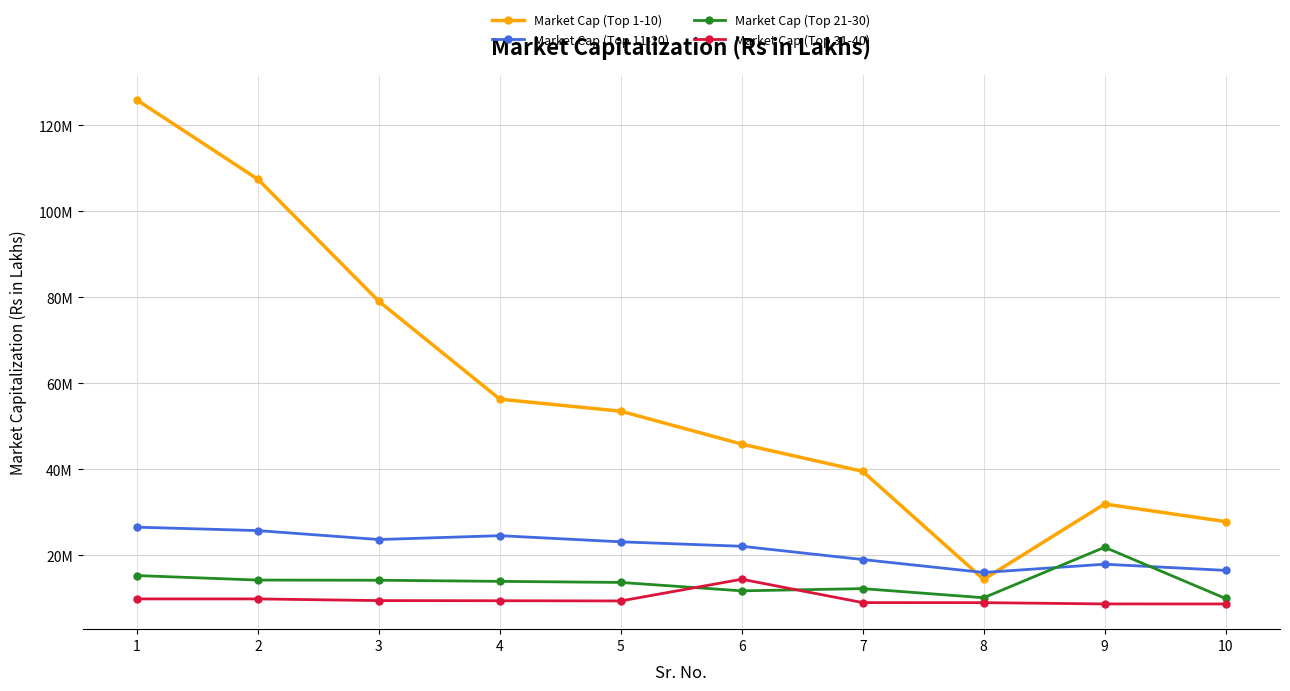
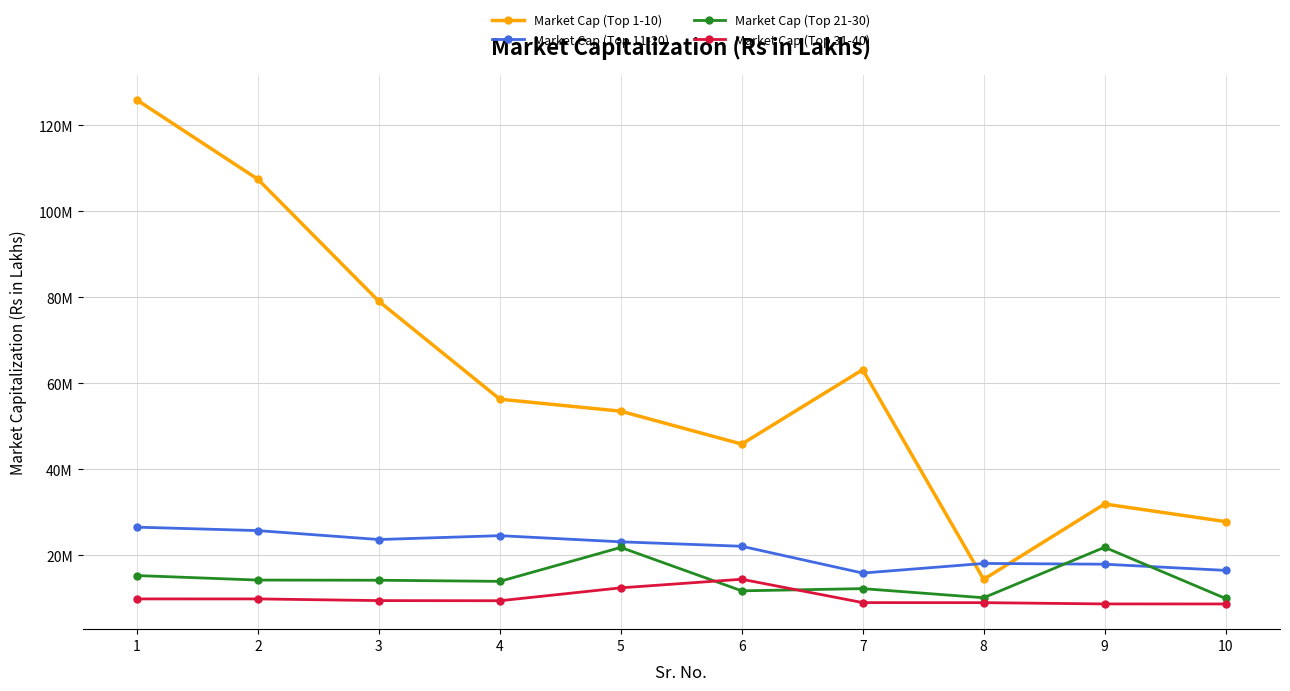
Market Cap (Top 21-30), 5: 14000000 -> 22000000
Market Cap (Top 31-40), 5: 9000000 -> 12000000
Market Cap (Top 1-10), 7: 39000000 -> 63000000
Market Cap (Top 11-20), 7: 19000000 -> 16000000
Market Cap (Top 11-20), 8: 16000000 -> 18000000
